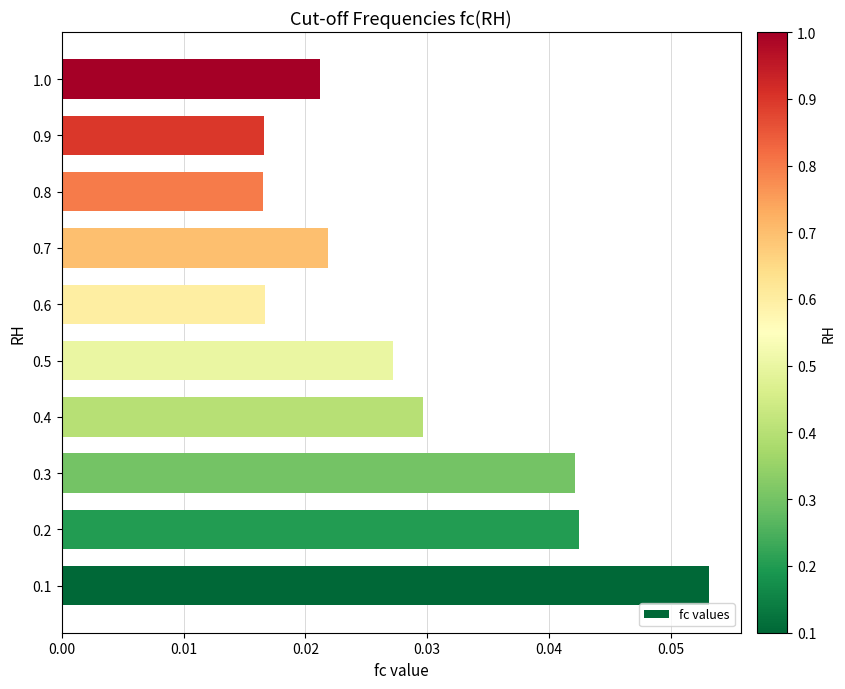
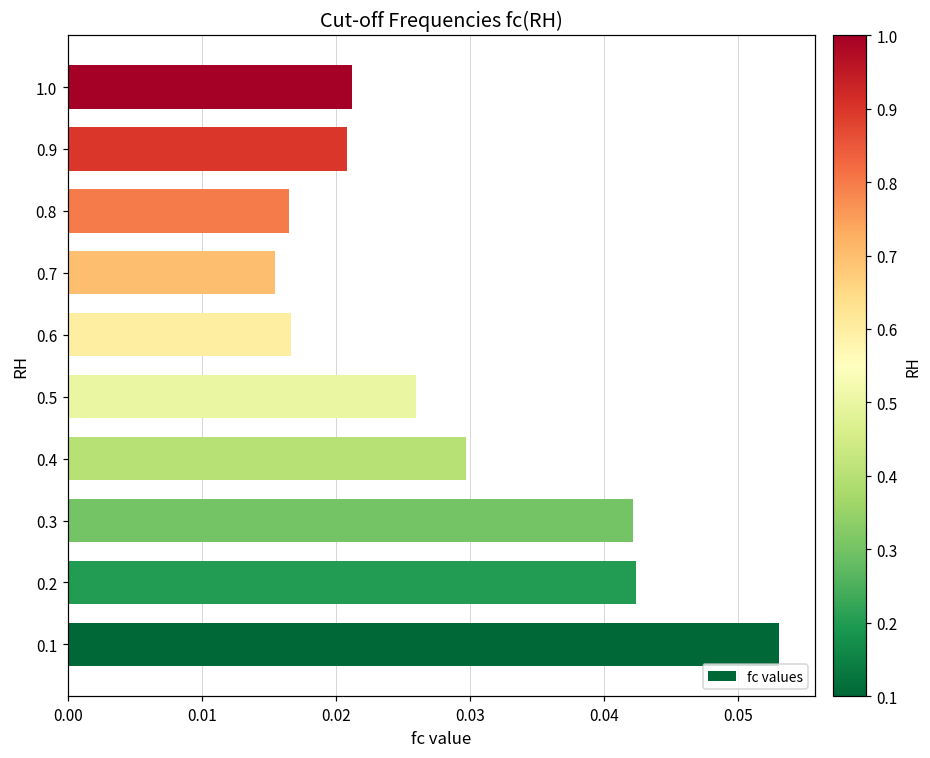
0.9: 0.0166 -> 0.0208
0.7: 0.0219 -> 0.0154
0.5: 0.0272 -> 0.0260
